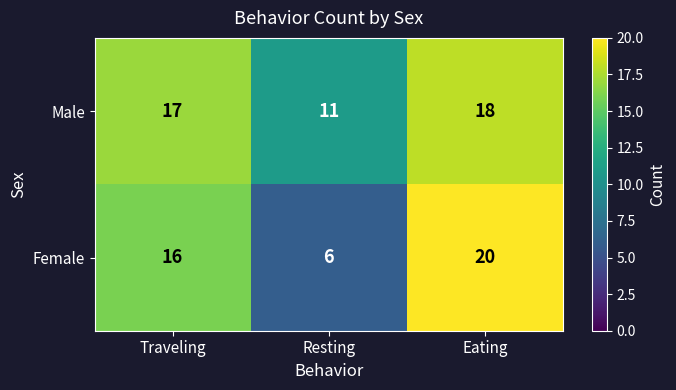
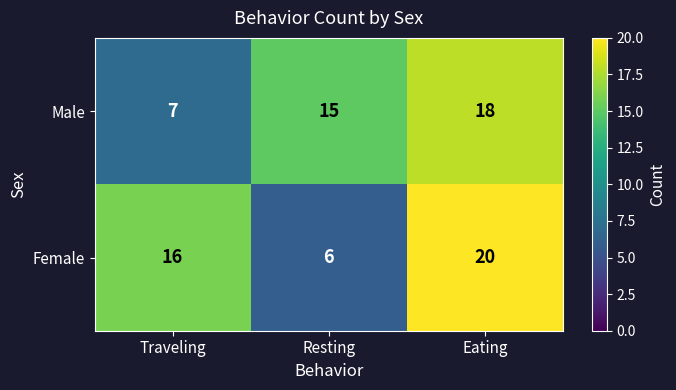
Male, Traveling: 17 -> 7
Male, Resting: 11 -> 15
